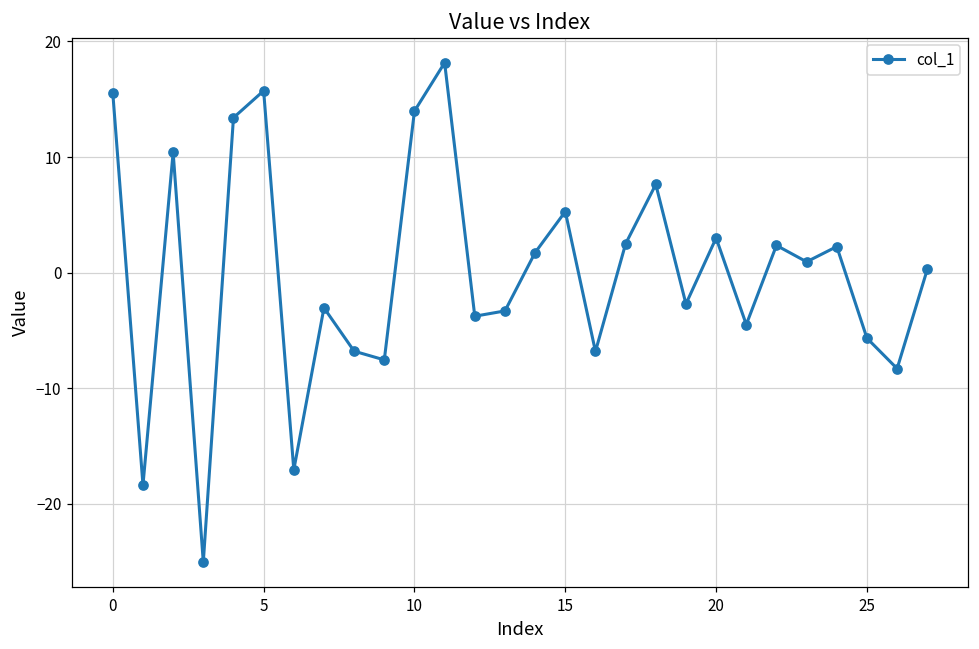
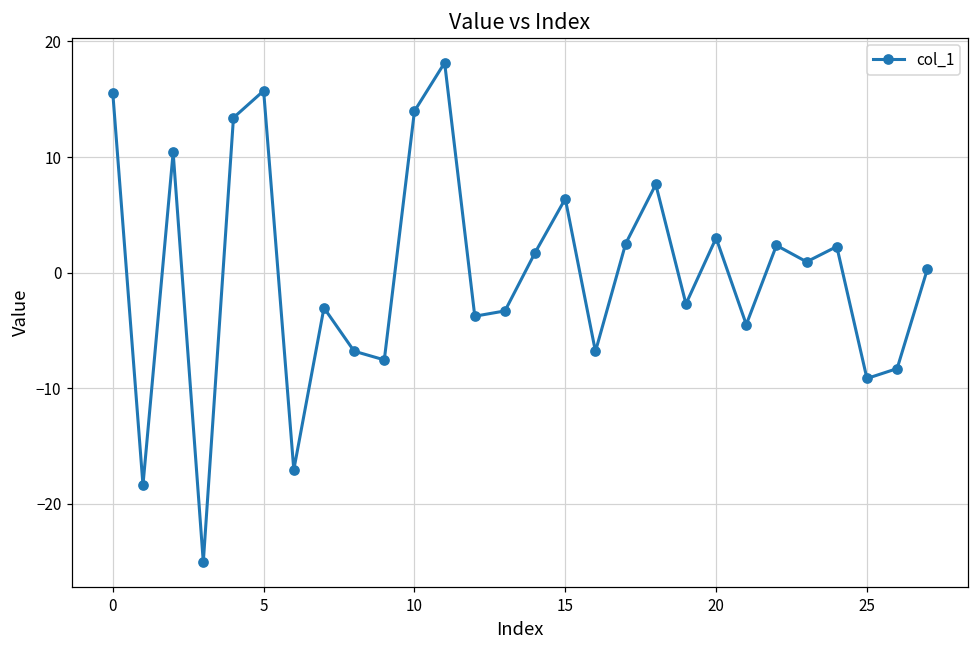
15: 5.3 -> 6.4
25: -5.7 -> -9.2
